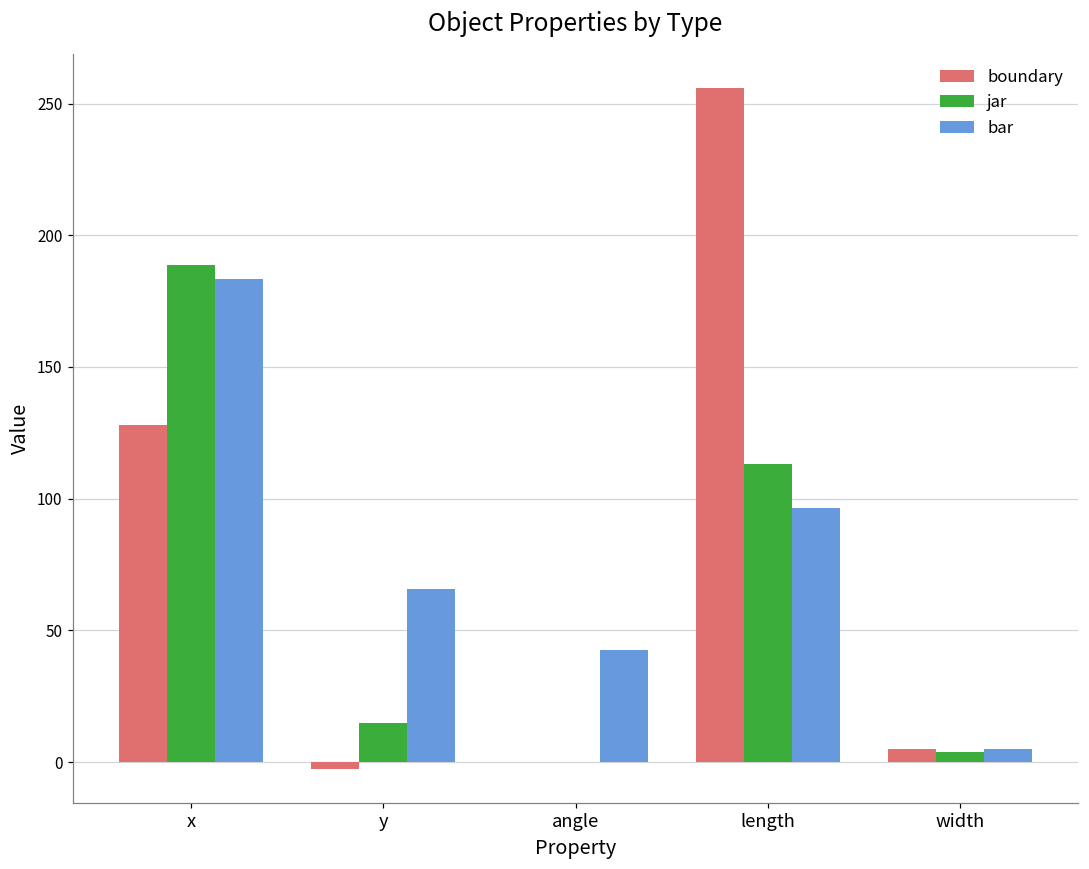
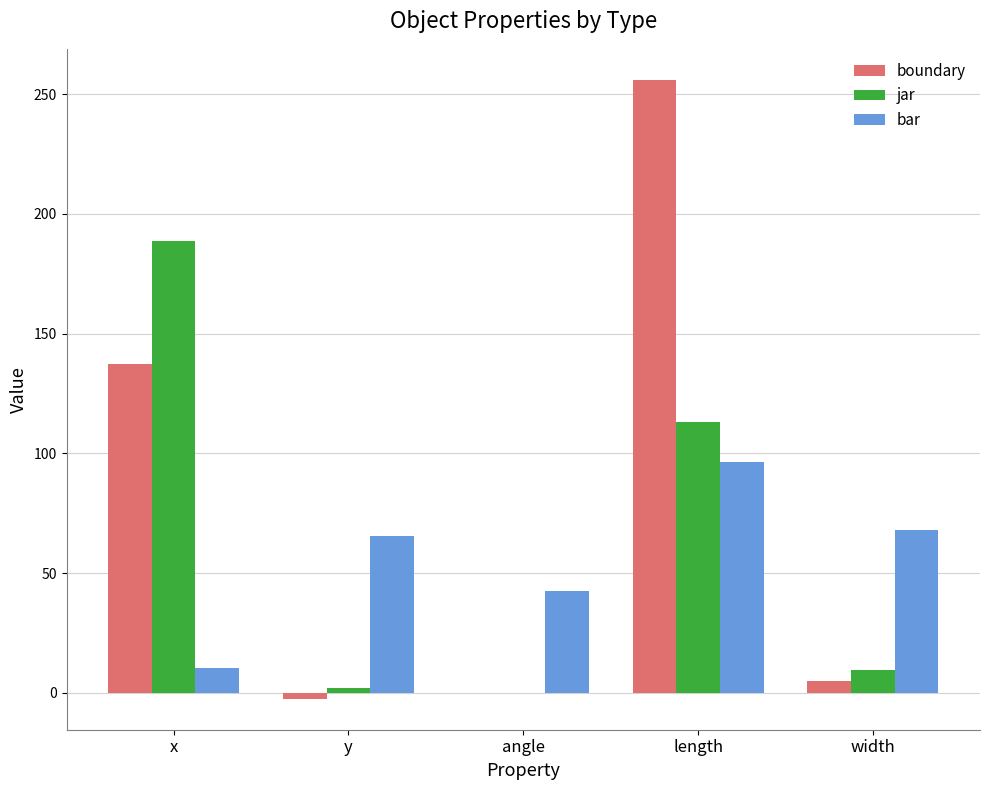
boundary, x: 128 -> 137
bar, x: 184 -> 10
jar, y: 15 -> 2
jar, width: 4 -> 10
bar, width: 5 -> 68
